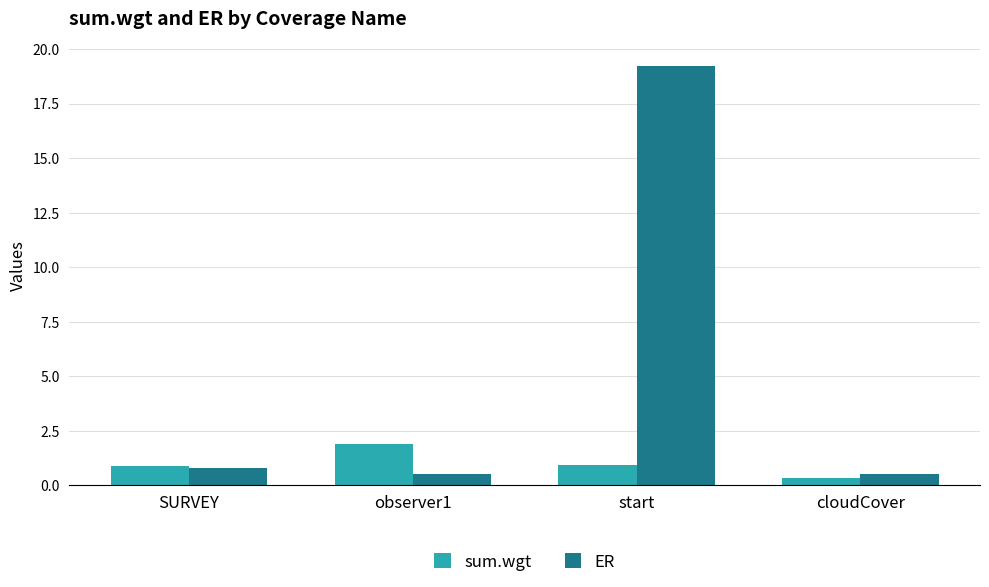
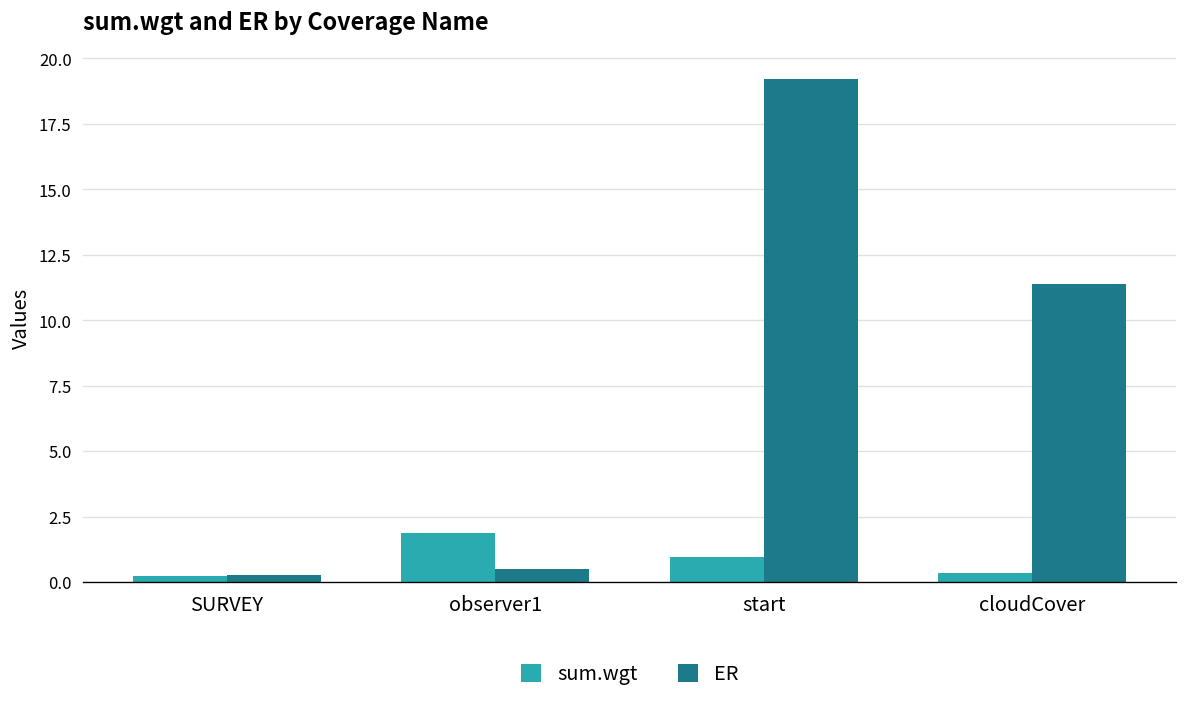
sum.wgt, SURVEY: 0.9 -> 0.2
ER, SURVEY: 0.8 -> 0.3
ER, cloudCover: 0.5 -> 11.4
